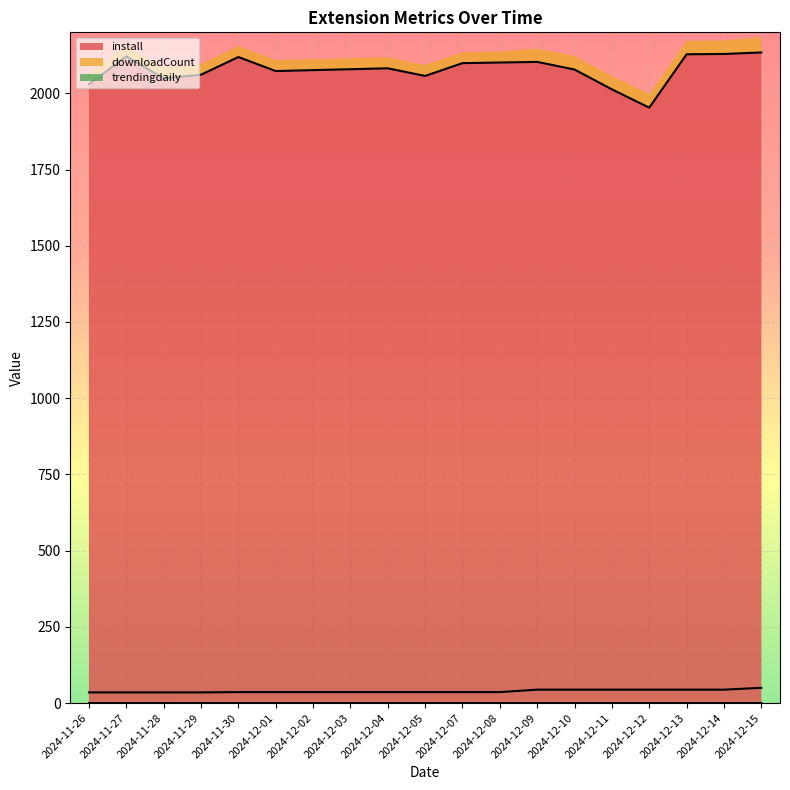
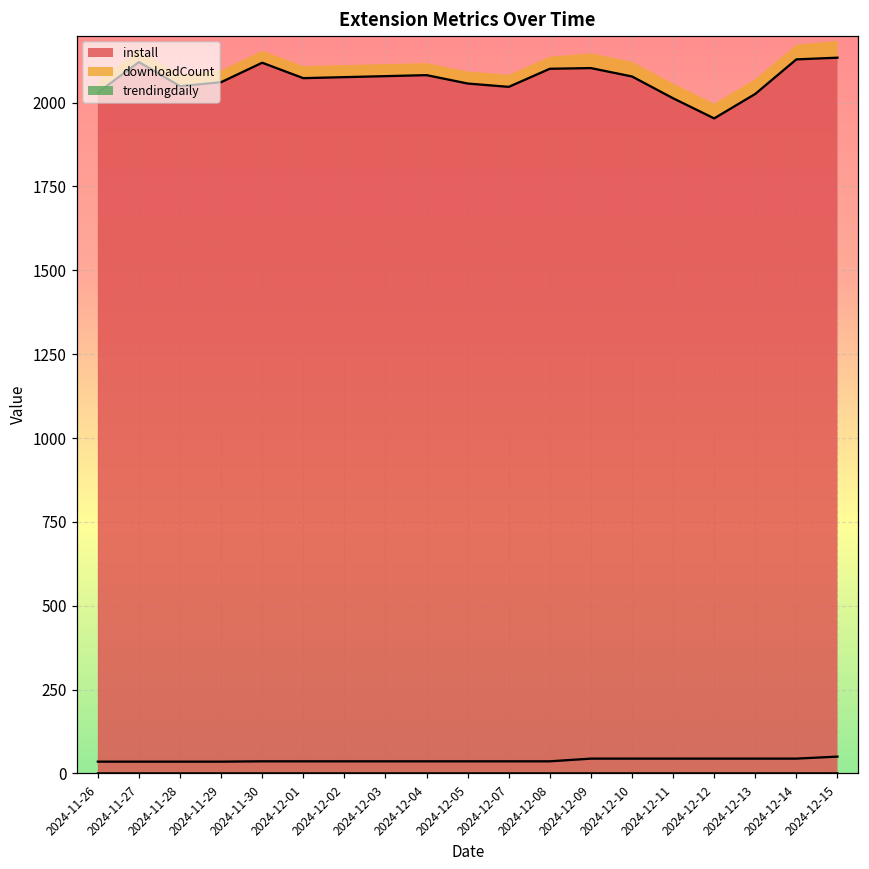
install, 2024-12-07: 2100 -> 2050
install, 2024-12-13: 2130 -> 2030
